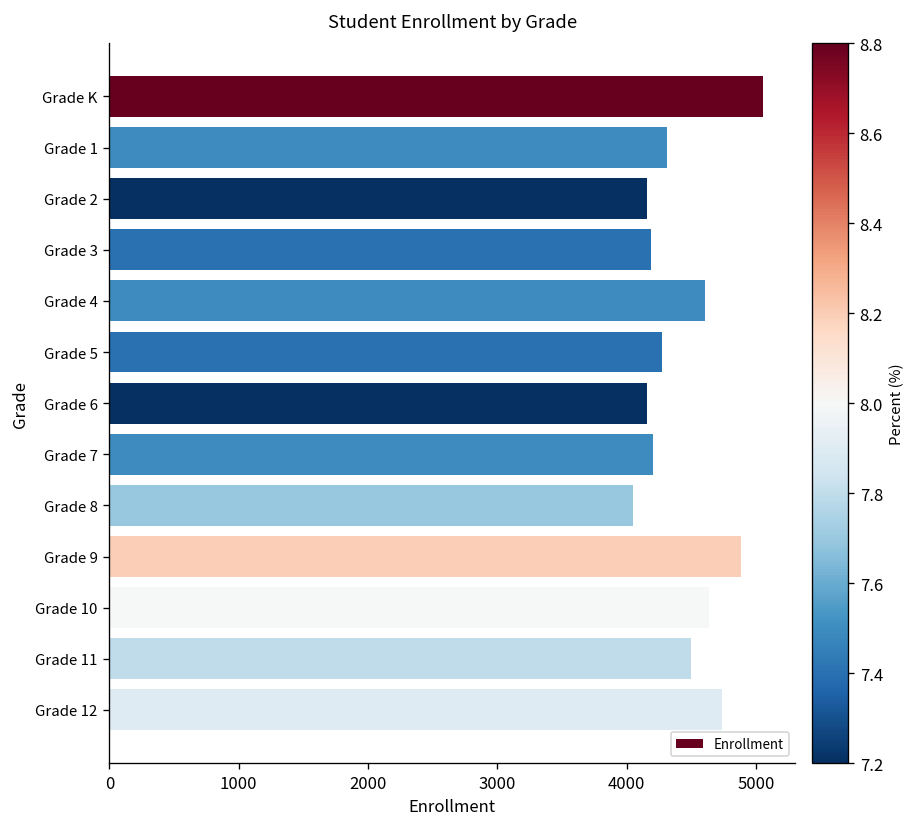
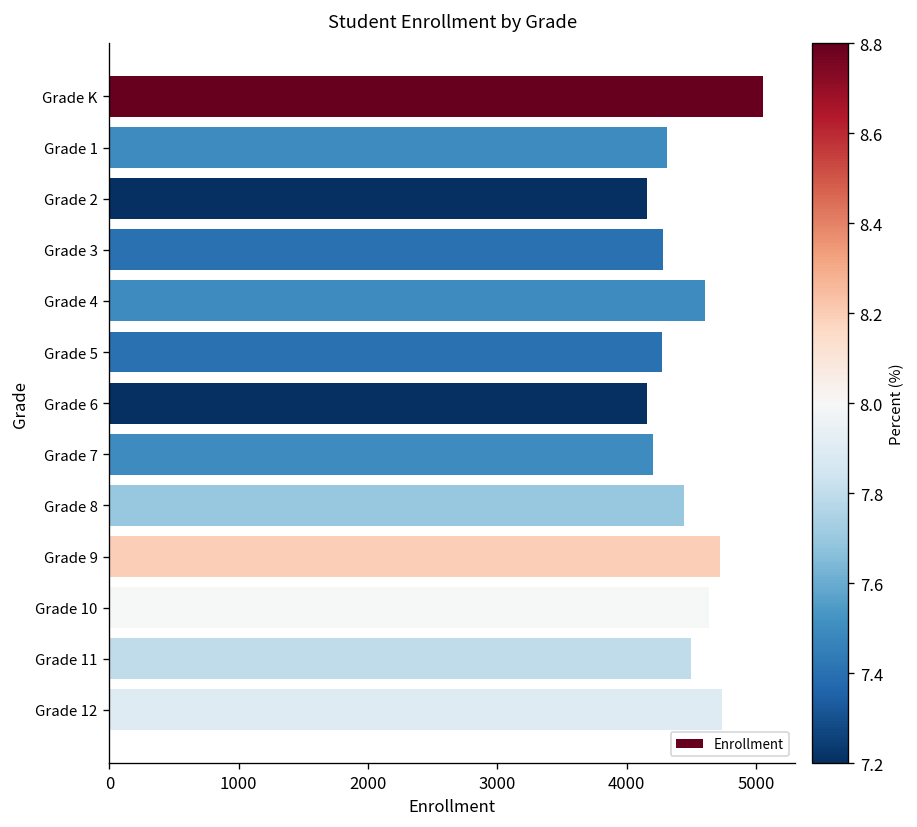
Grade 3: 4190 -> 4280
Grade 8: 4050 -> 4440
Grade 9: 4890 -> 4720
